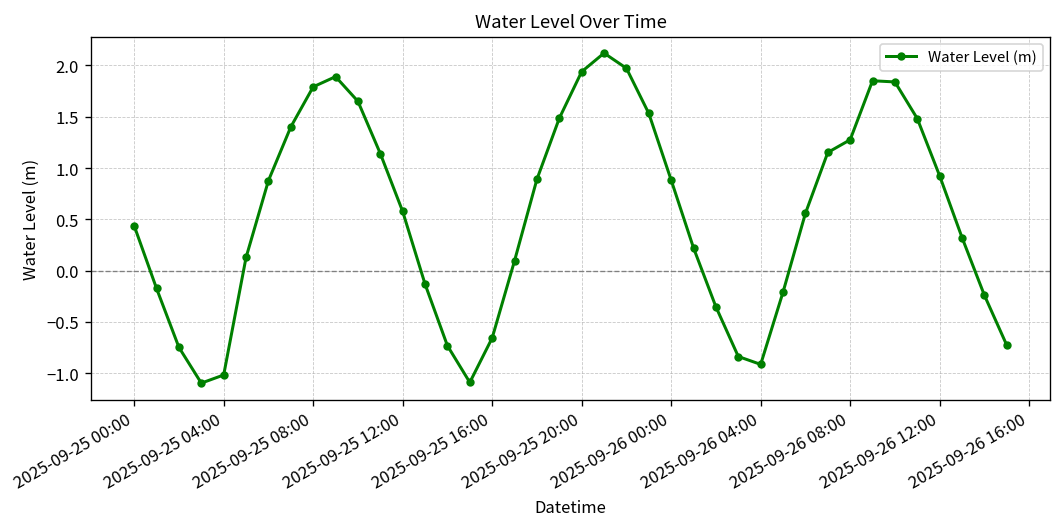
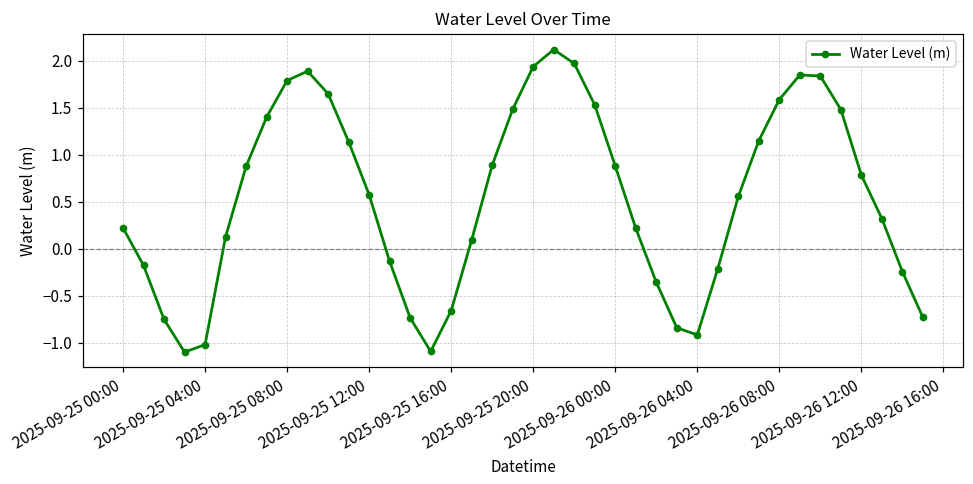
2025-09-25 00:00: 0.4 -> 0.2
2025-09-26 08:00: 1.3 -> 1.6
2025-09-26 12:00: 0.9 -> 0.8
